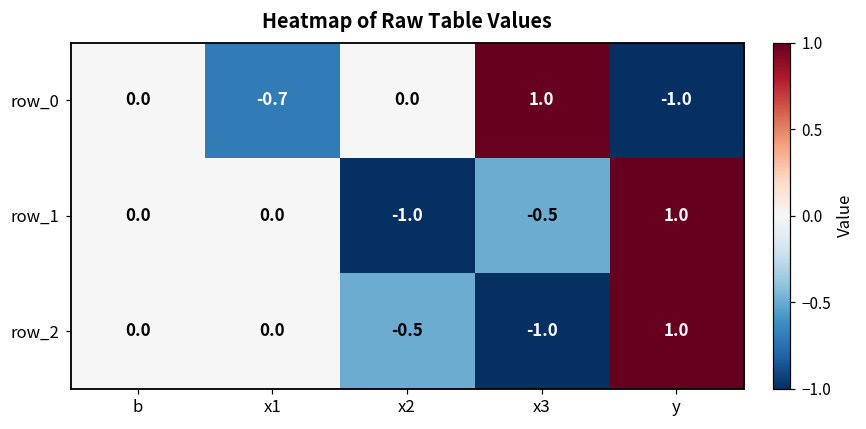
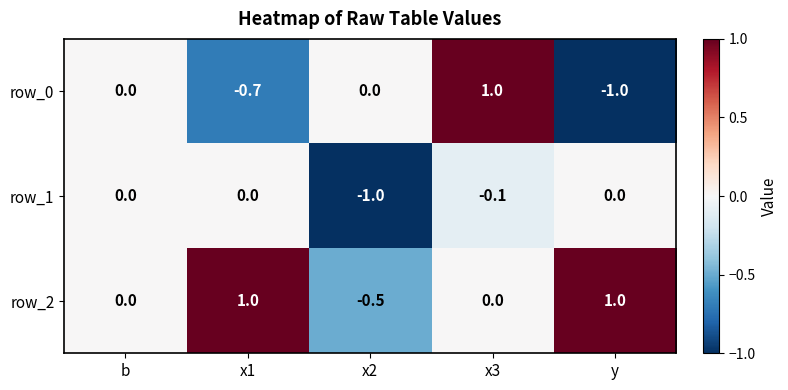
row_1, x3: -0.5 -> -0.1
row_1, y: 1.0 -> 0.0
row_2, x1: 0.0 -> 1.0
row_2, x3: -1.0 -> 0.0
